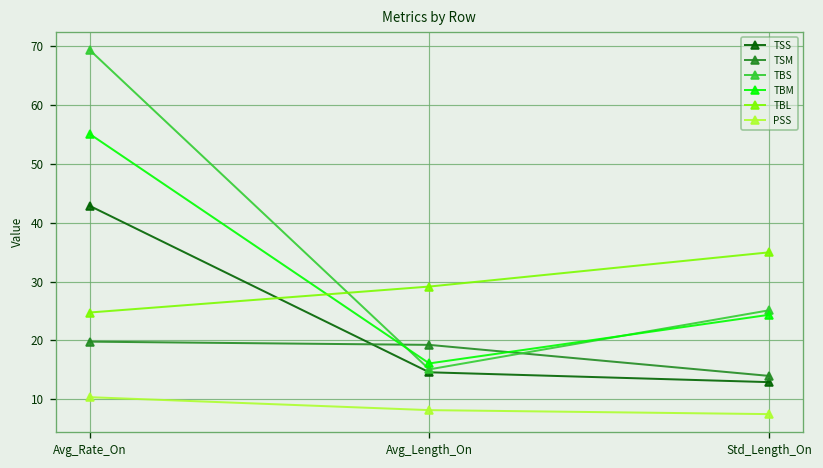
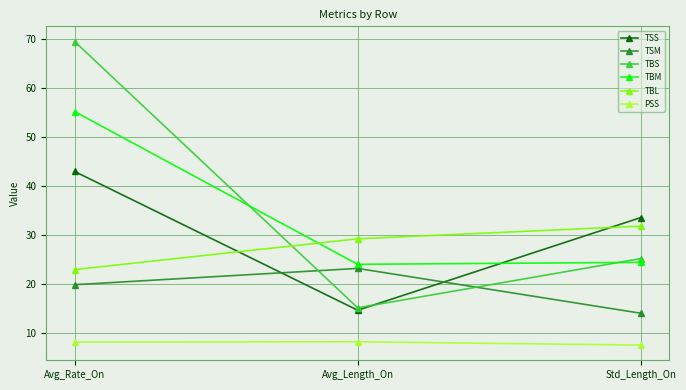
TBL, Avg_Rate_On: 25 -> 23
PSS, Avg_Rate_On: 10 -> 8
TSM, Avg_Length_On: 19 -> 23
TBM, Avg_Length_On: 16 -> 24
TSS, Std_Length_On: 13 -> 33
TBL, Std_Length_On: 35 -> 32
